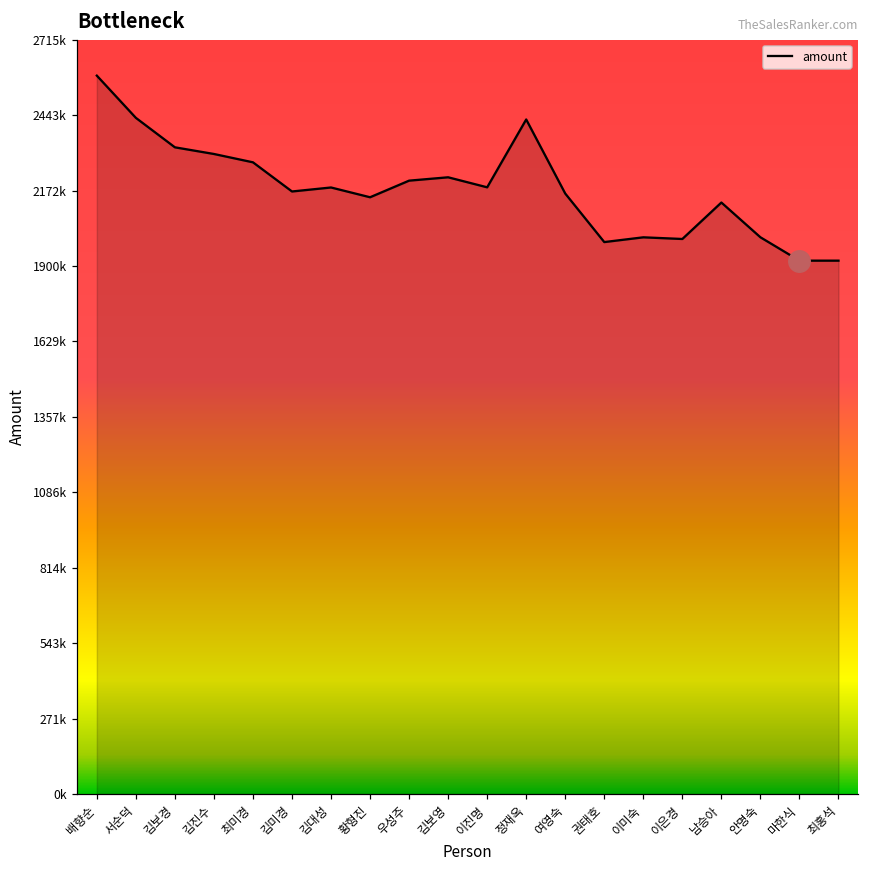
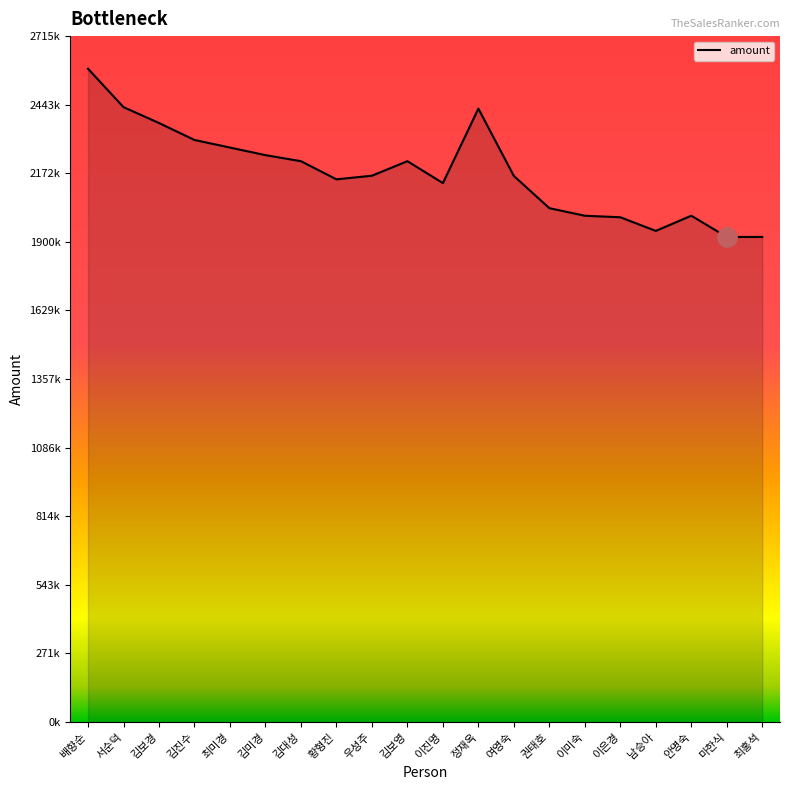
amount, 김보경: 2330000 -> 2370000
amount, 김미경: 2170000 -> 2240000
amount, 김대성: 2180000 -> 2220000
amount, 우성주: 2210000 -> 2160000
amount, 이진명: 2180000 -> 2130000
amount, 권태호: 1990000 -> 2030000
amount, 남승아: 2130000 -> 1940000
